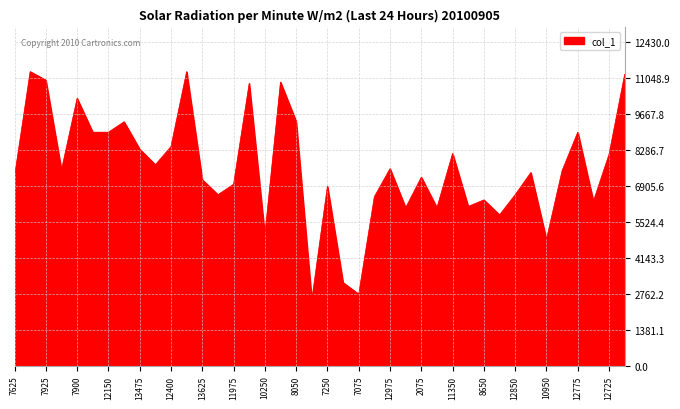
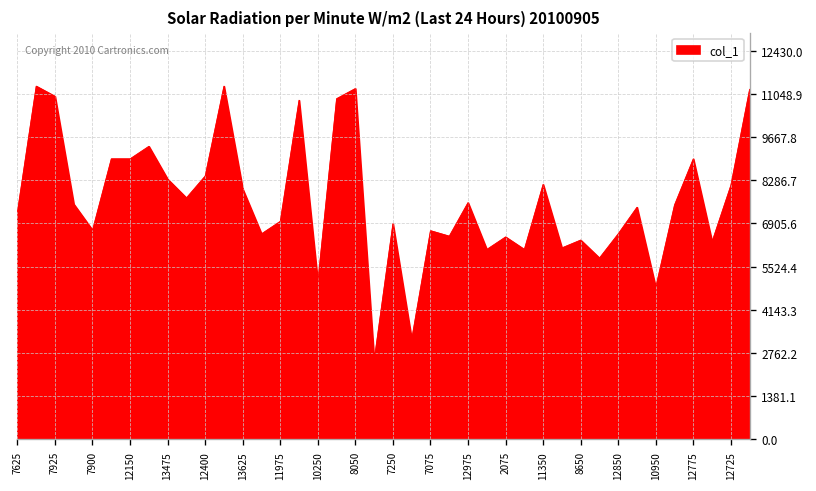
7900: 10300 -> 6700
13625: 7200 -> 8000
8050: 9400 -> 11200
7075: 2800 -> 6700
2075: 7200 -> 6500
